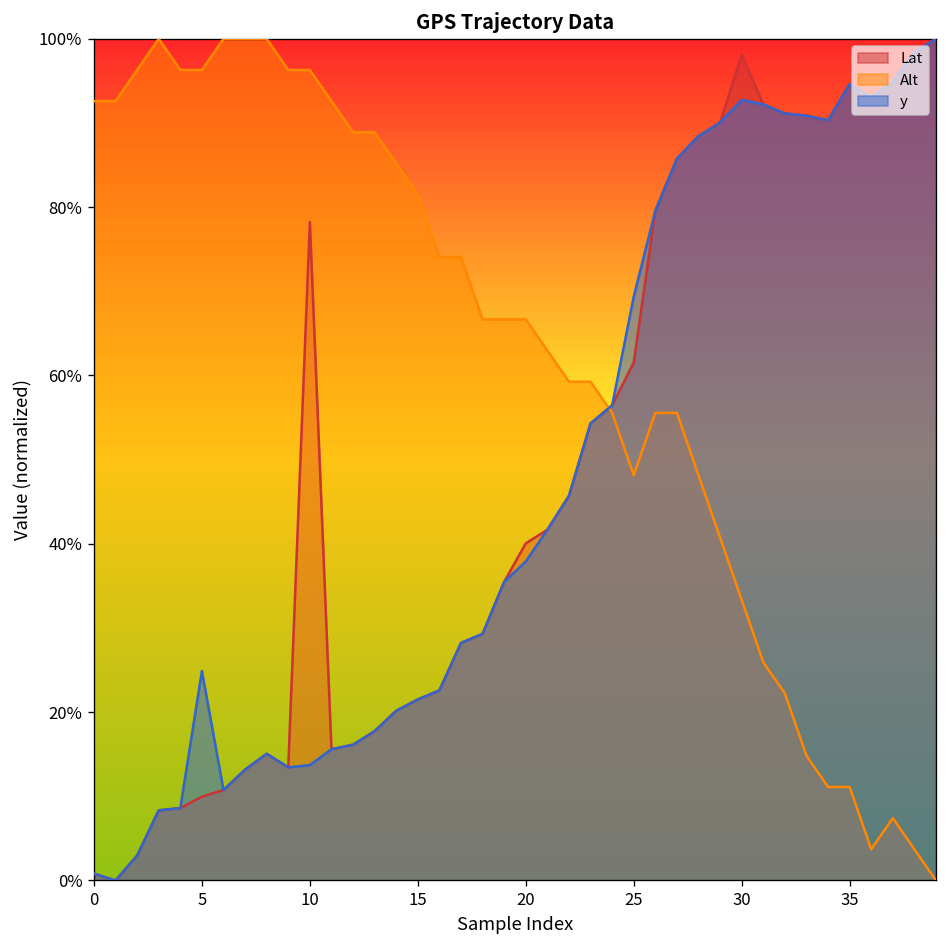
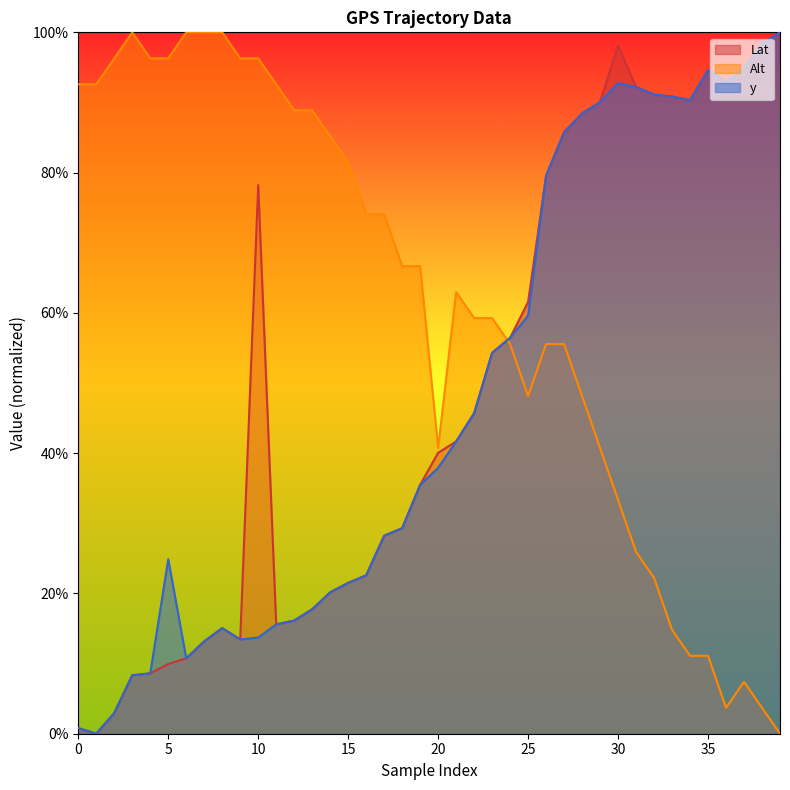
Alt, 20: 67% -> 41%
y, 25: 69% -> 60%
